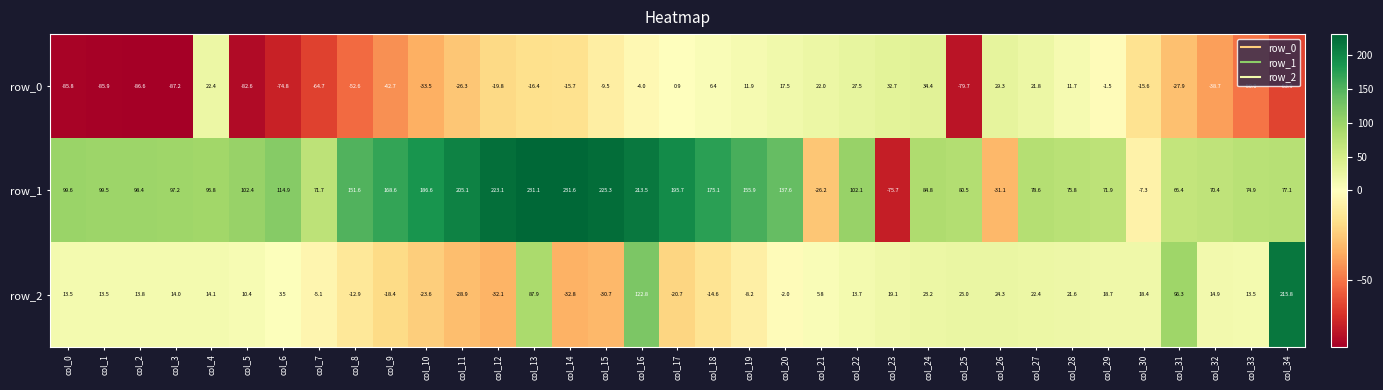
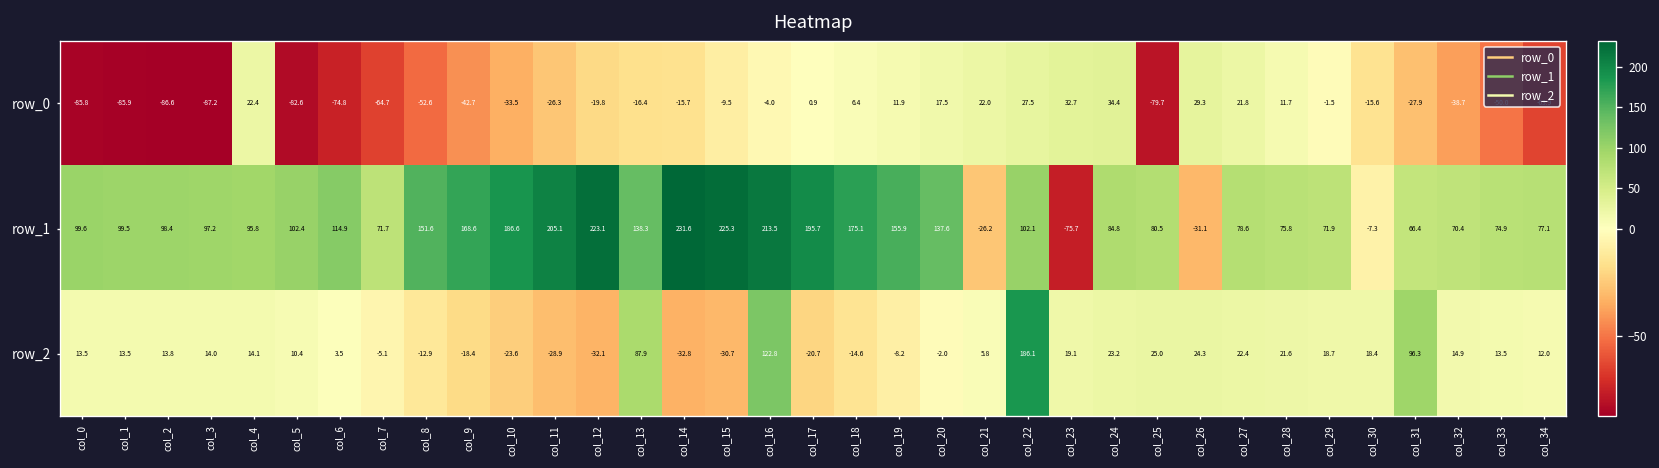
row_1, col_13: 231.1 -> 138.3
row_2, col_22: 13.7 -> 186.1
row_2, col_34: 215.8 -> 12.0
